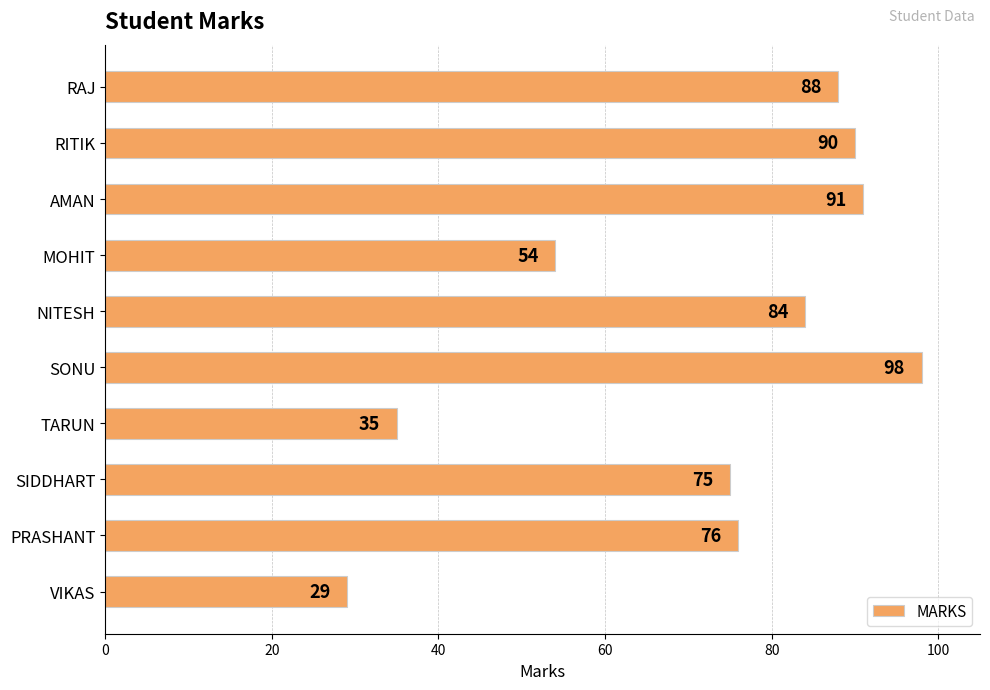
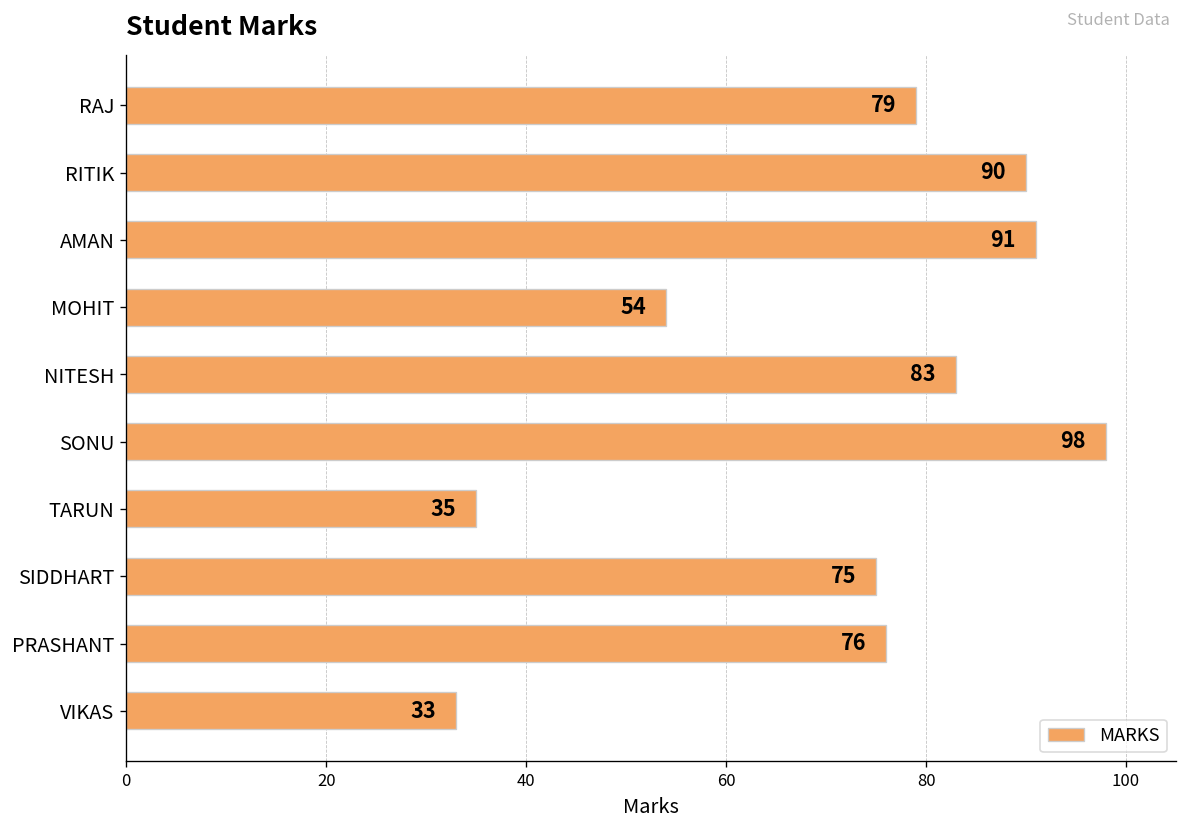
RAJ: 88 -> 79
NITESH: 84 -> 83
VIKAS: 29 -> 33
